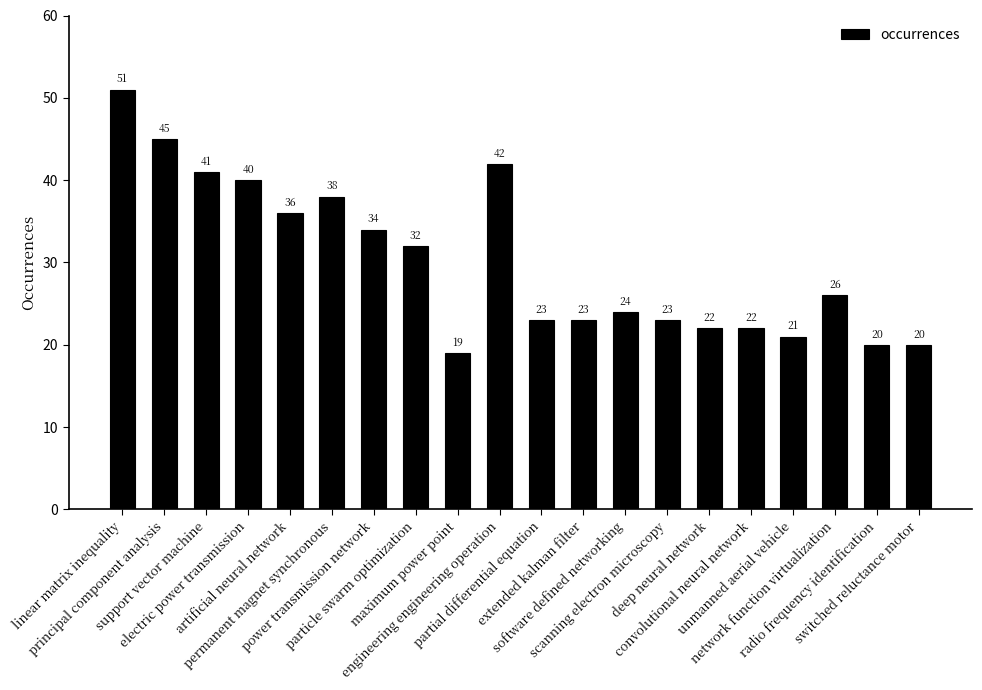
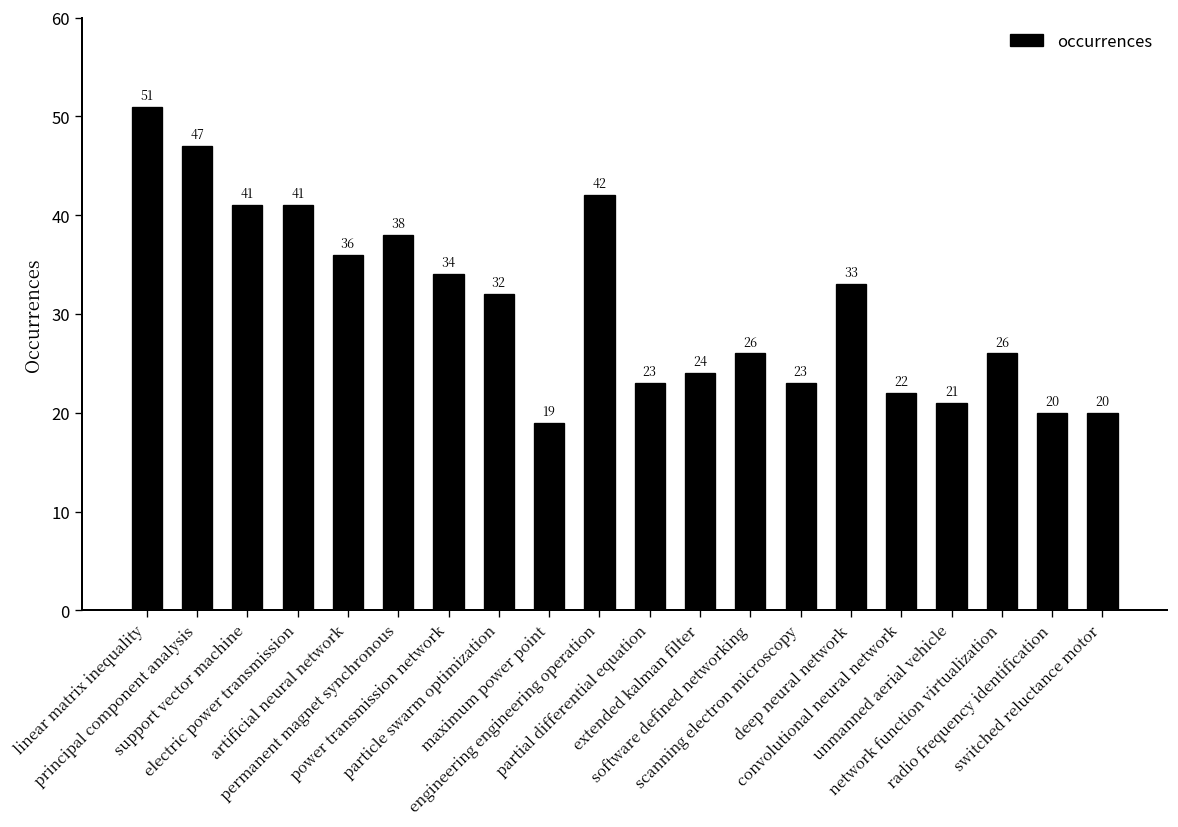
principal component analysis: 45 -> 47
electric power transmission: 40 -> 41
extended kalman filter: 23 -> 24
software defined networking: 24 -> 26
deep neural network: 22 -> 33
